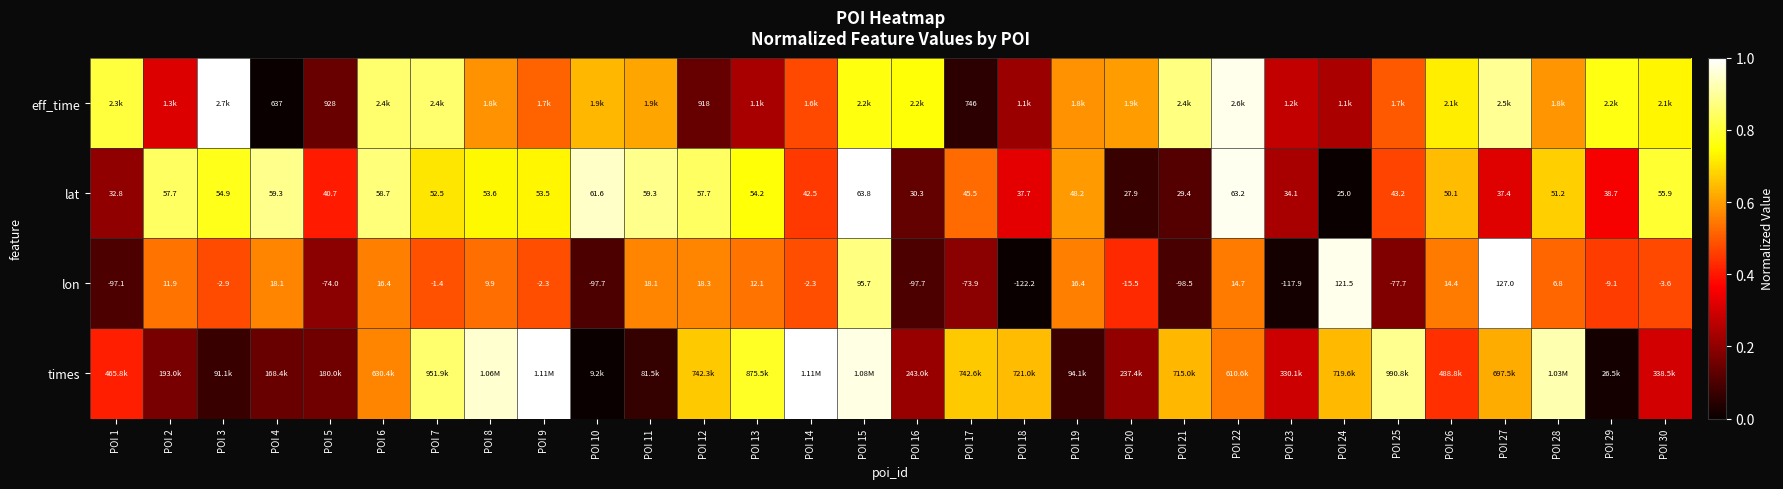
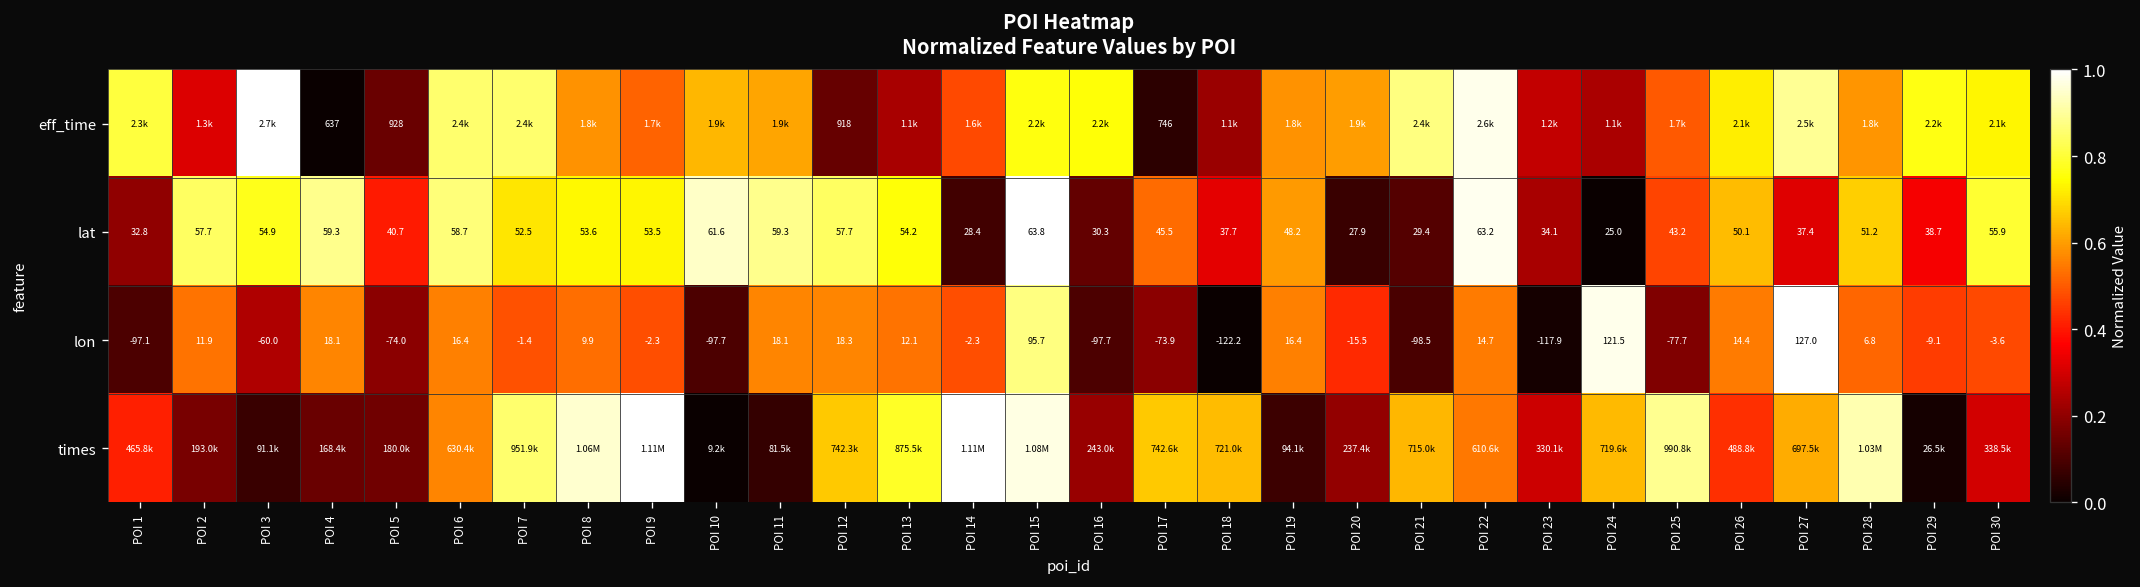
lat, POI 14: 42.5 -> 28.4
lon, POI 3: -2.9 -> -60.0
